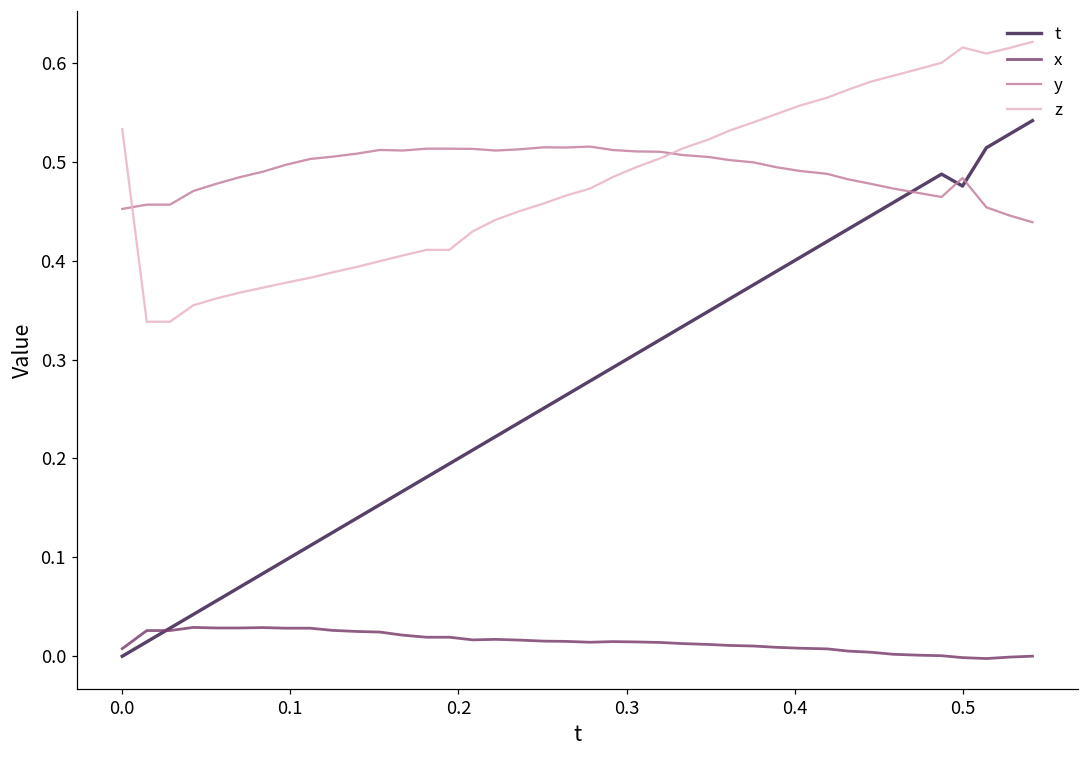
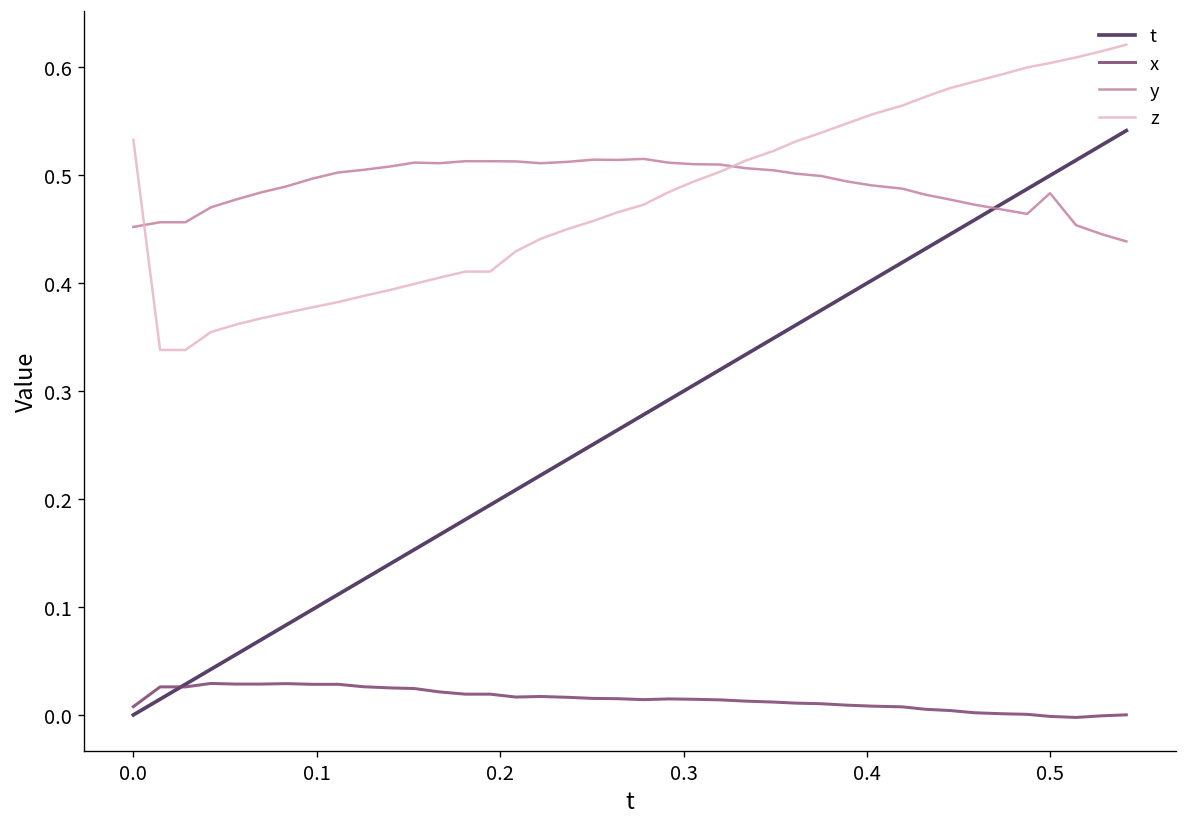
t, 0.5: 0.48 -> 0.50
z, 0.5: 0.62 -> 0.60
